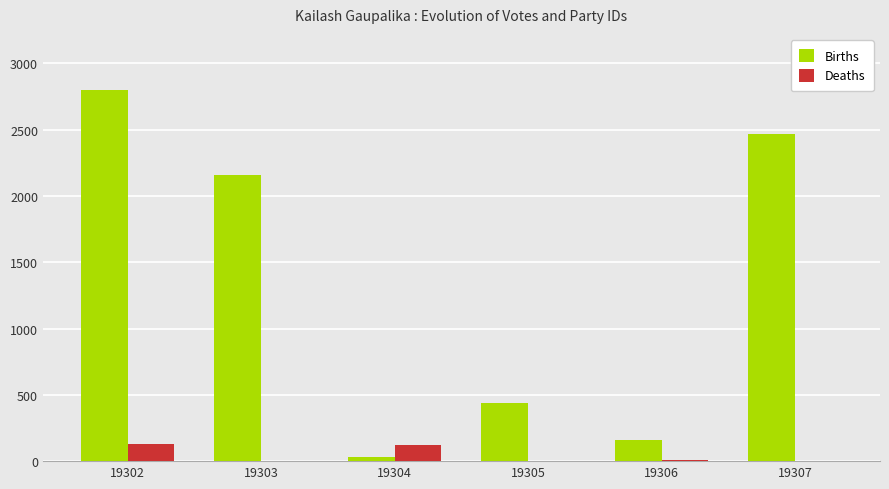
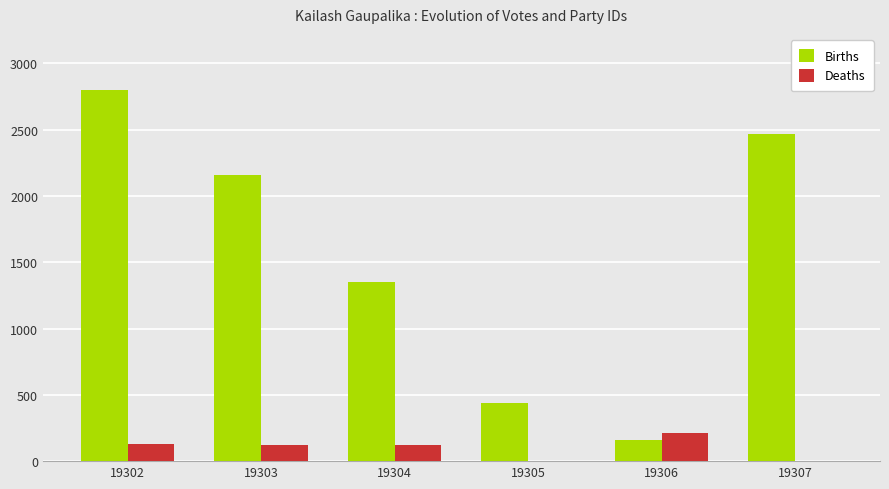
Deaths, 19303: 0 -> 120
Births, 19304: 30 -> 1350
Deaths, 19306: 10 -> 220
